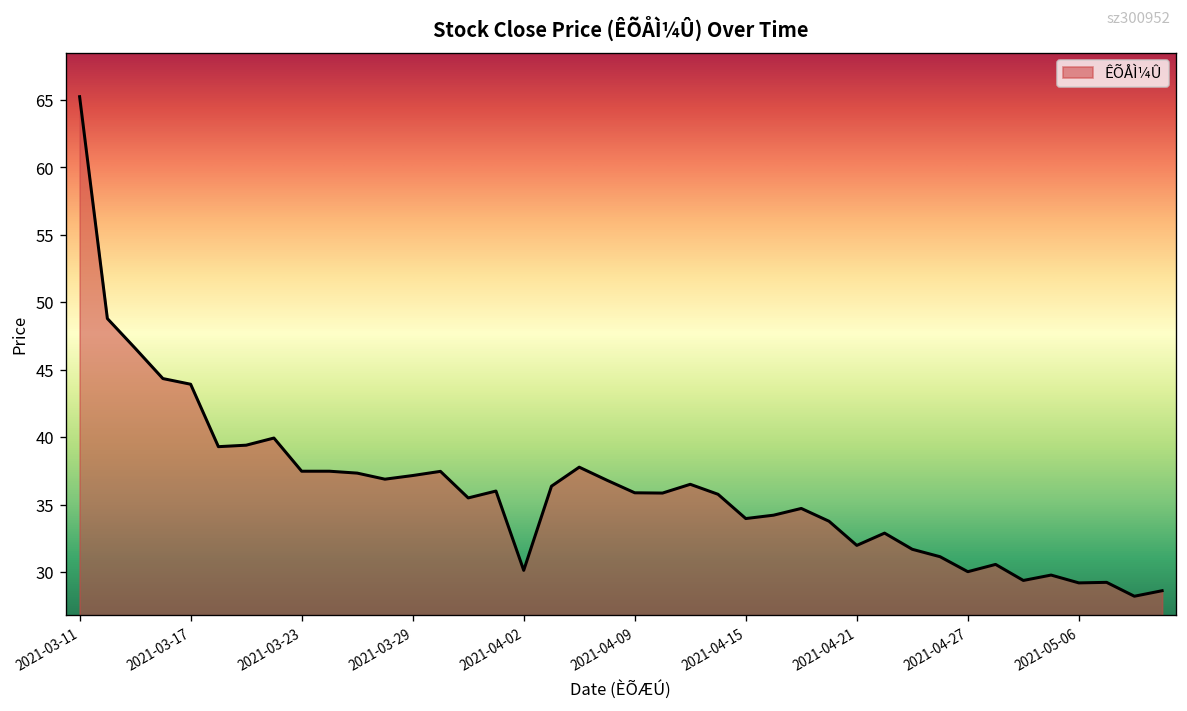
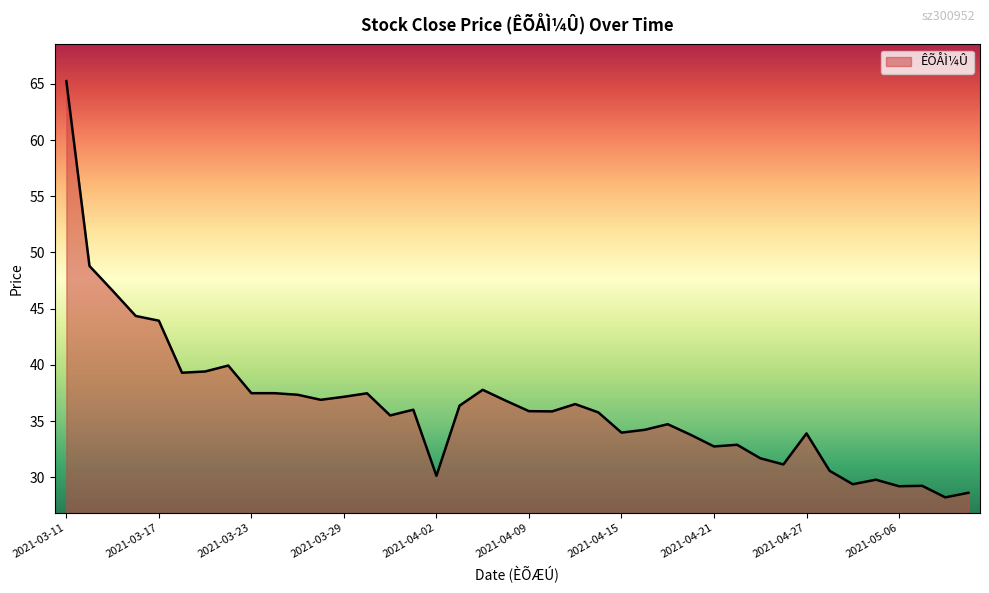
2021-04-21: 32.0 -> 32.7
2021-04-27: 30.0 -> 33.9
